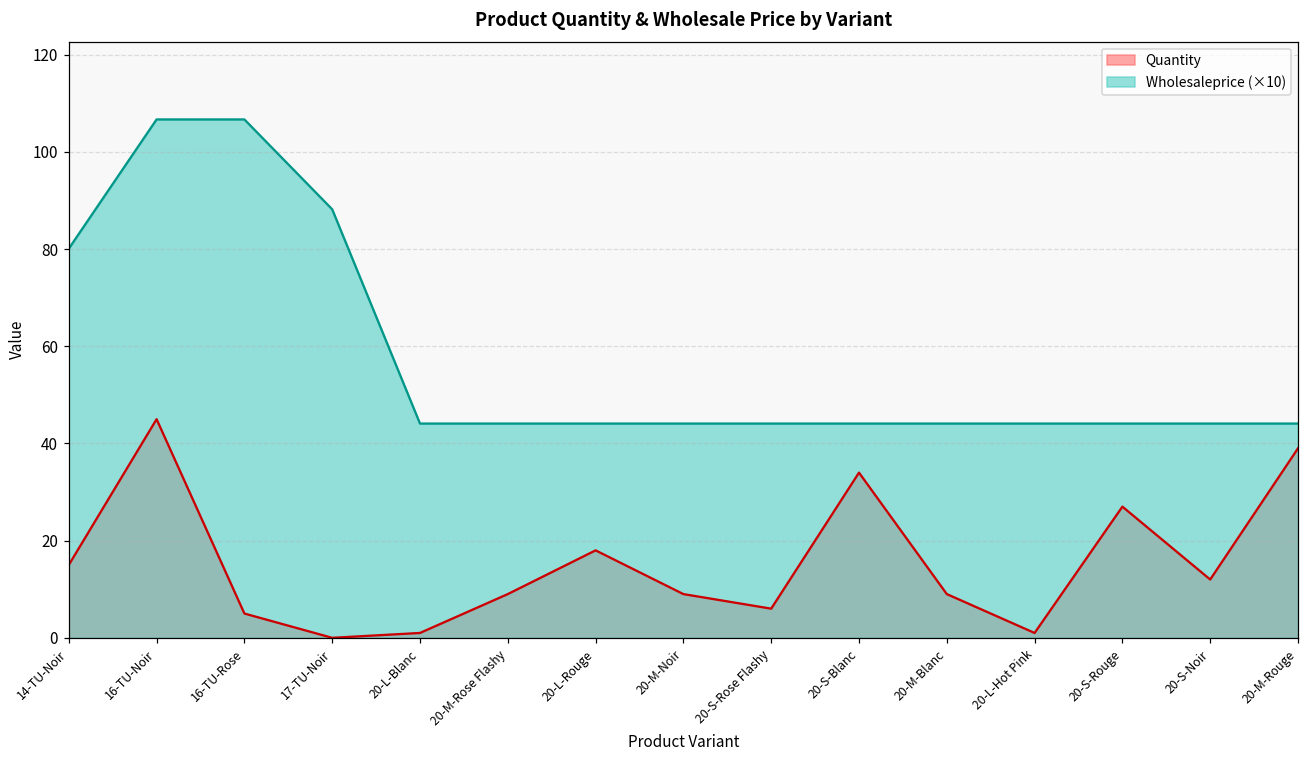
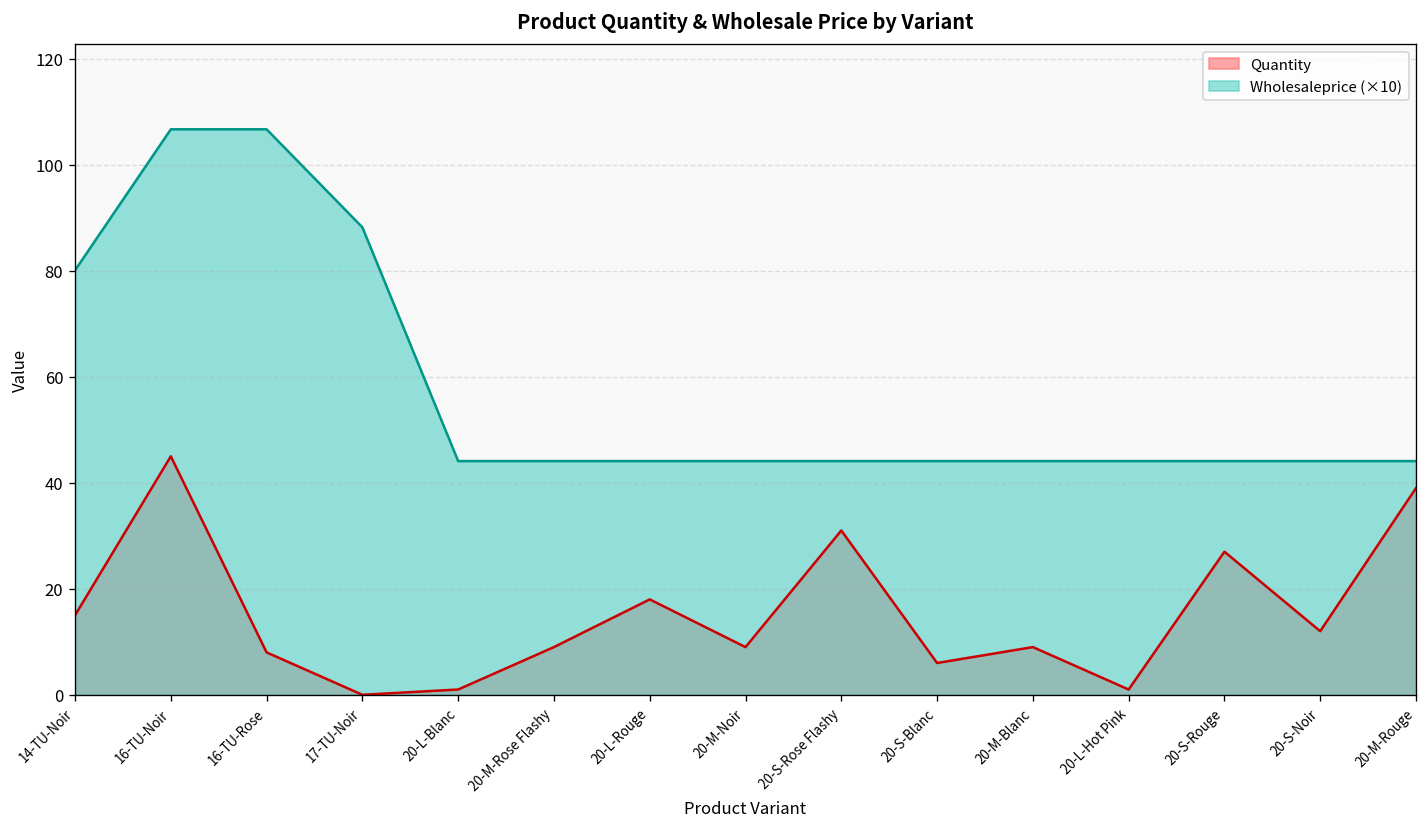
Quantity, 16-TU-Rose: 5 -> 8
Quantity, 20-S-Rose Flashy: 6 -> 31
Quantity, 20-S-Blanc: 34 -> 6
